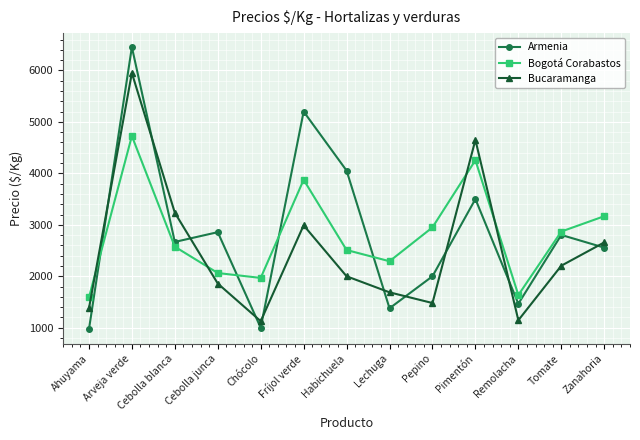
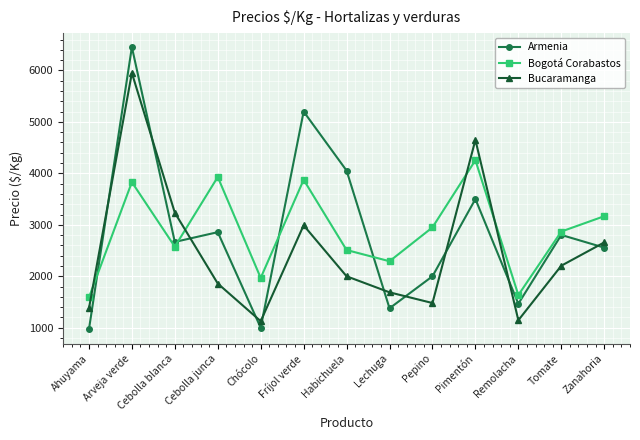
Bogotá Corabastos, Arveja verde: 4700 -> 3800
Bogotá Corabastos, Cebolla junca: 2100 -> 3900
